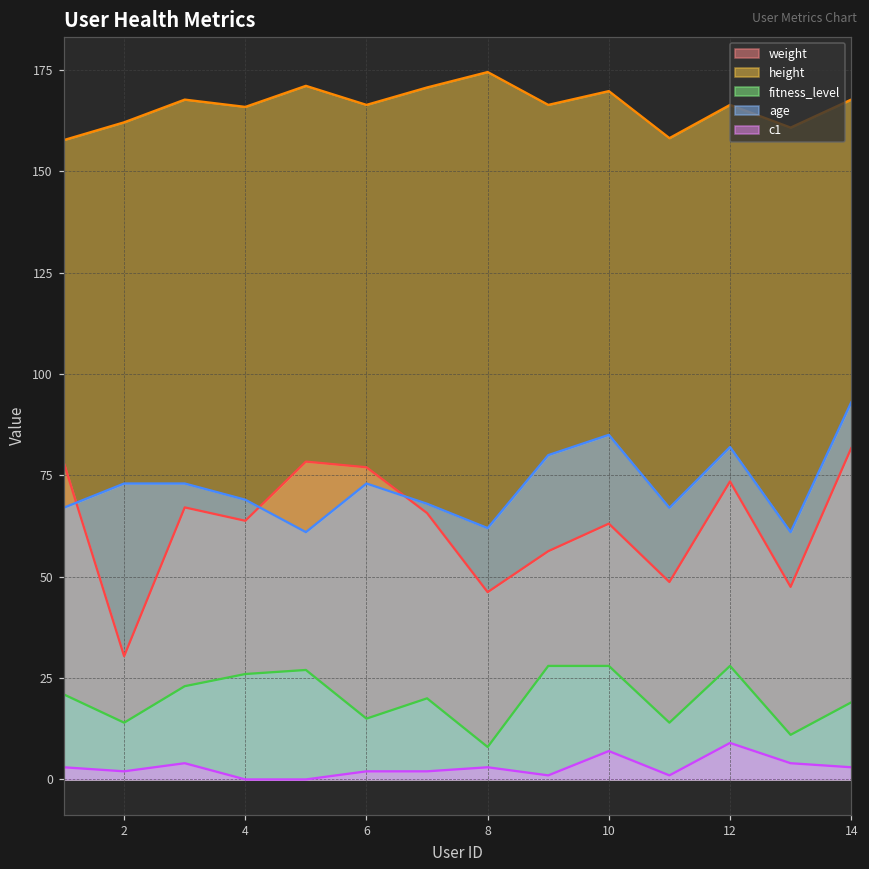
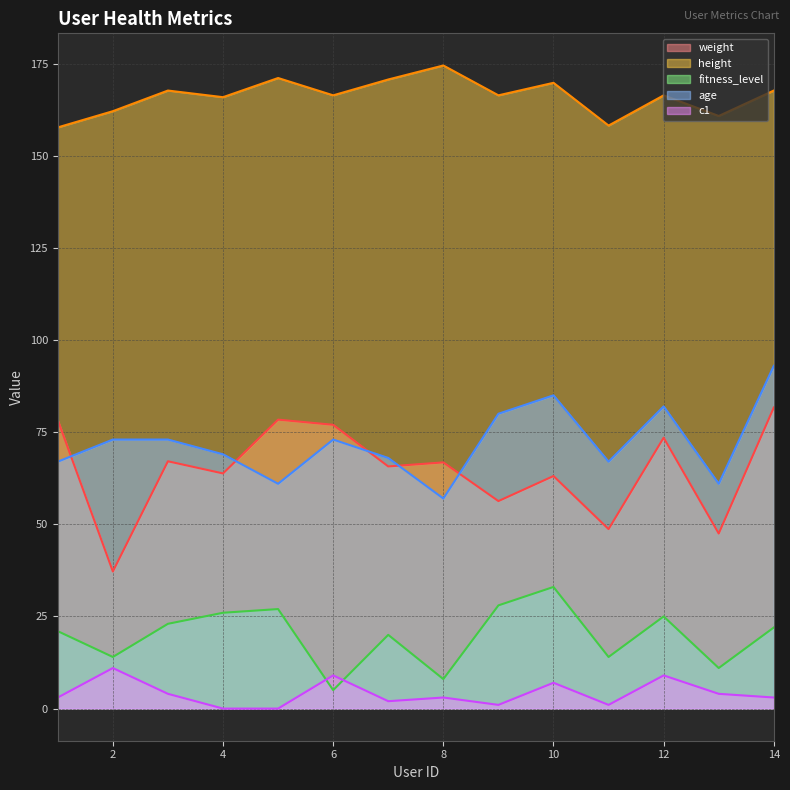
weight, 2: 30 -> 37
c1, 2: 2 -> 11
fitness_level, 6: 15 -> 5
c1, 6: 2 -> 9
weight, 8: 46 -> 67
age, 8: 62 -> 57
fitness_level, 10: 28 -> 33
fitness_level, 12: 28 -> 25
fitness_level, 14: 19 -> 22
